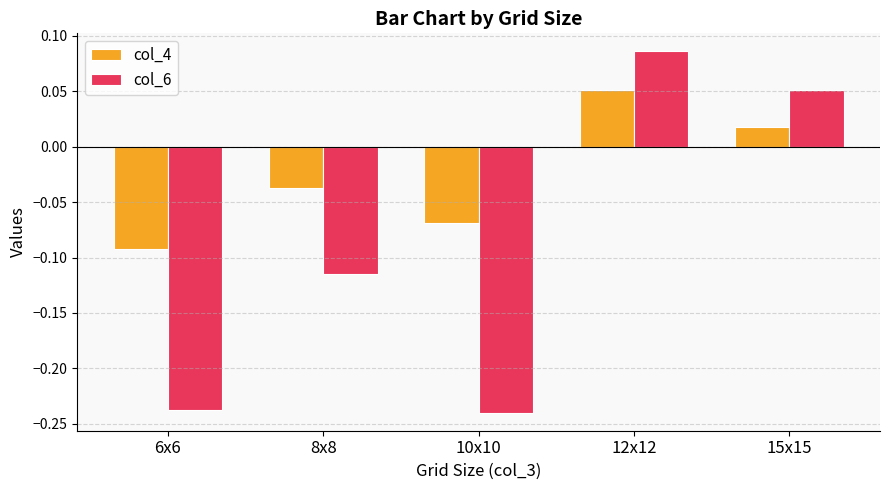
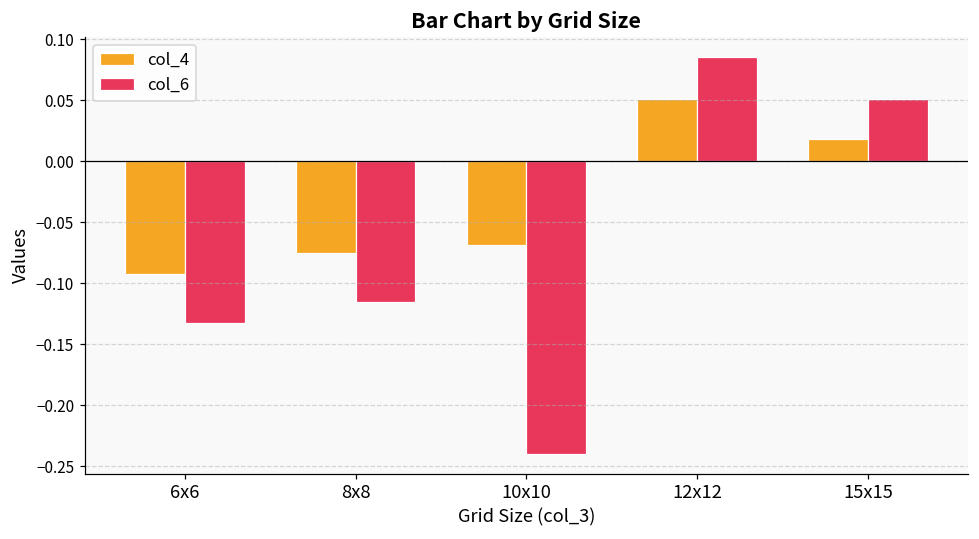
col_6, 6x6: -0.238 -> -0.133
col_4, 8x8: -0.037 -> -0.075
